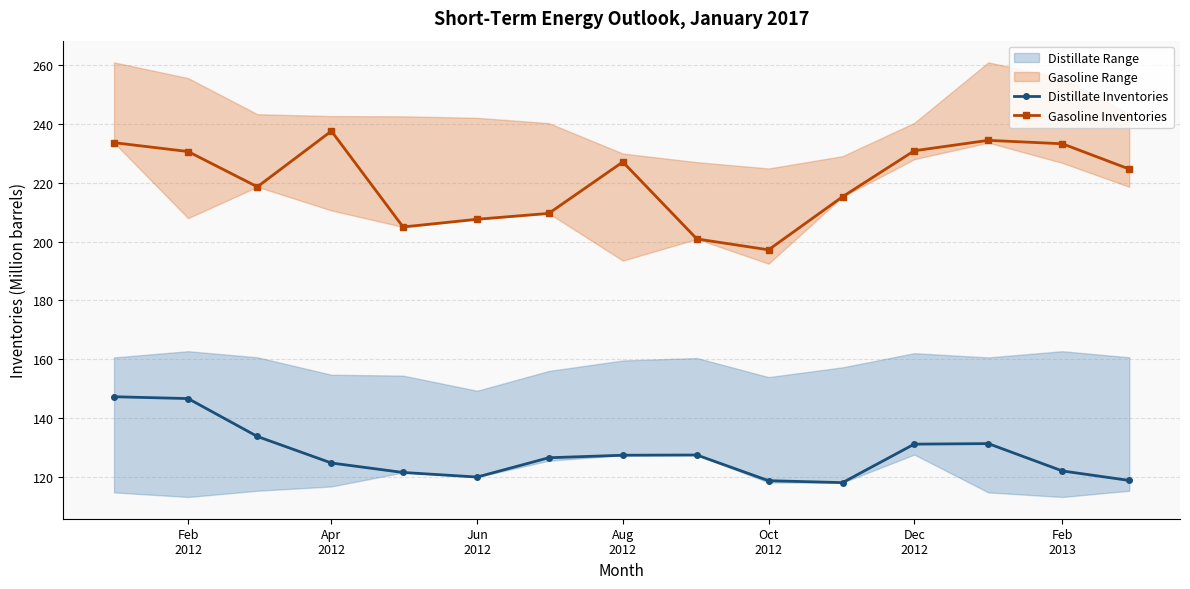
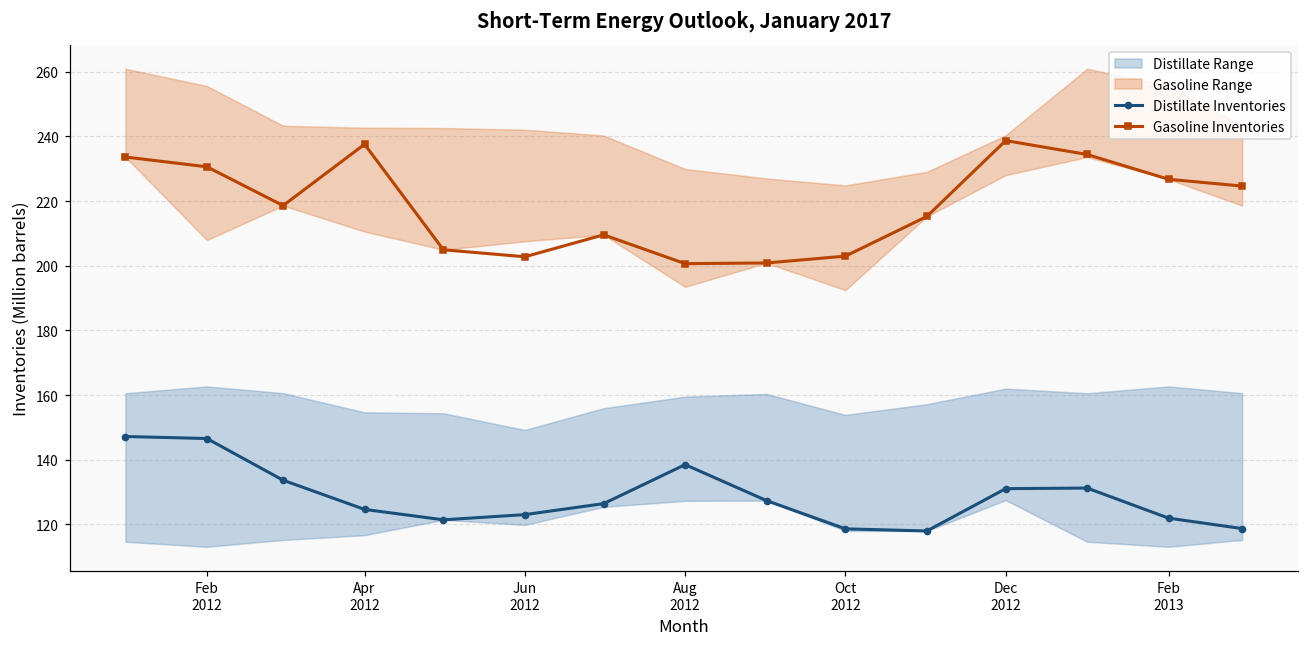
Distillate Inventories, Jun 2012: 120 -> 123
Gasoline Inventories, Jun 2012: 208 -> 203
Distillate Inventories, Aug 2012: 127 -> 139
Gasoline Inventories, Aug 2012: 227 -> 201
Gasoline Inventories, Oct 2012: 197 -> 203
Gasoline Inventories, Dec 2012: 231 -> 239
Gasoline Inventories, Feb 2013: 233 -> 227
